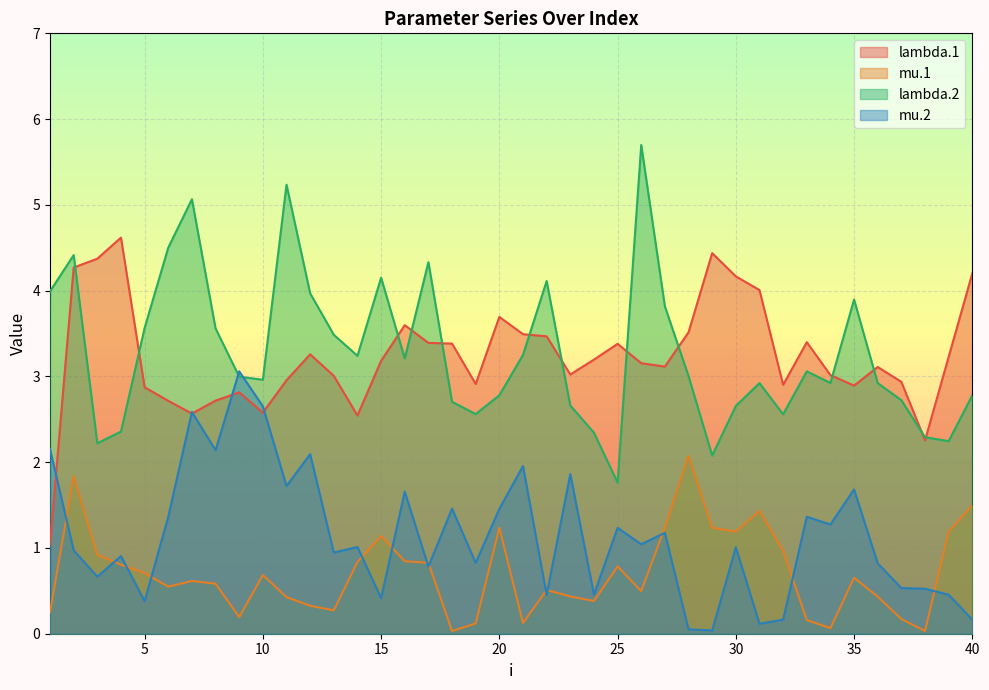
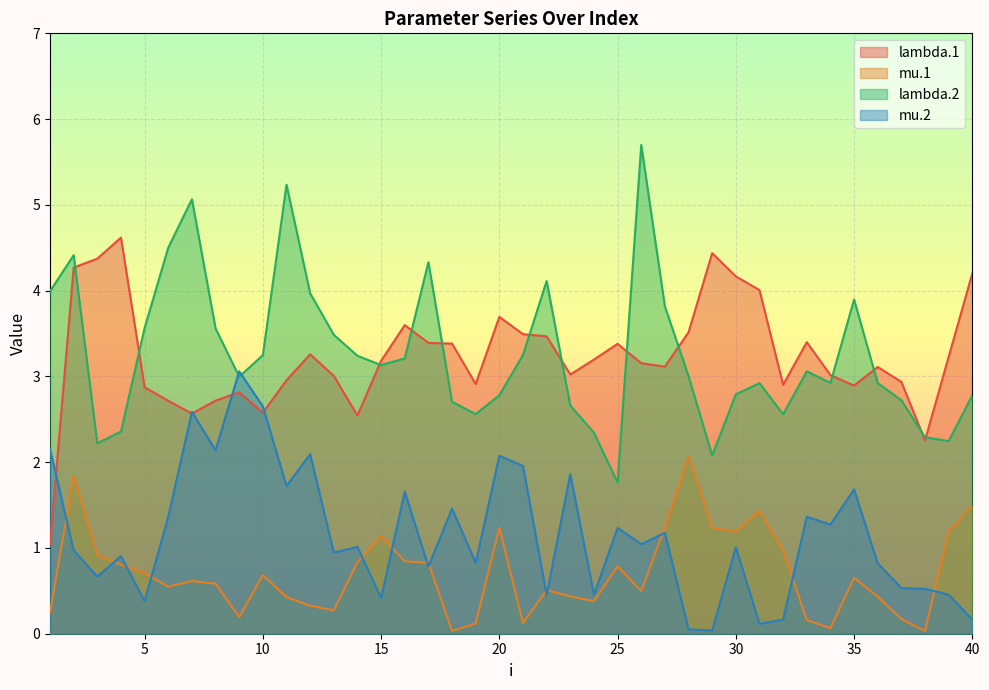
lambda.2, 10: 3.0 -> 3.2
lambda.2, 15: 4.2 -> 3.1
mu.2, 20: 1.5 -> 2.1
lambda.2, 30: 2.7 -> 2.8
